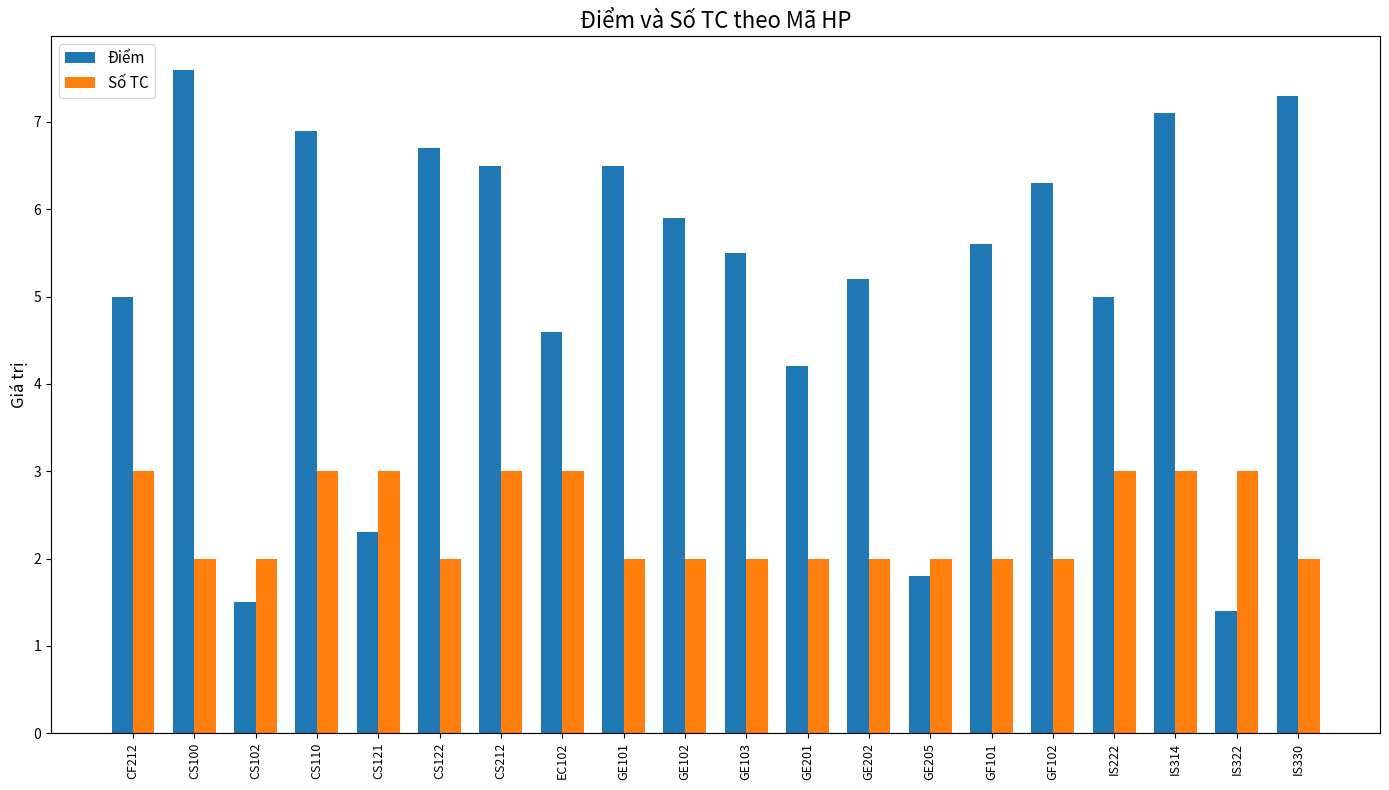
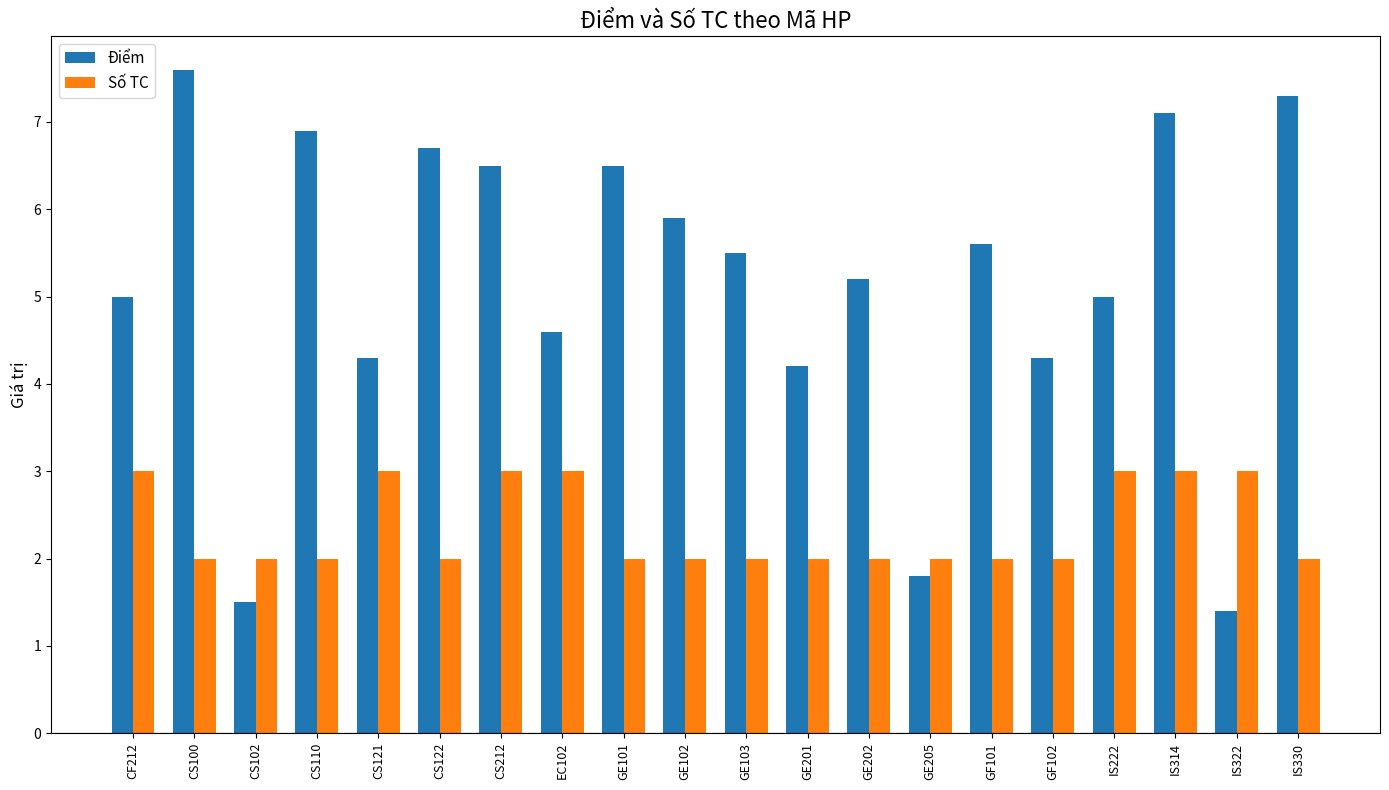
Số TC, CS110: 3 -> 2
Điểm, CS121: 2.3 -> 4.3
Điểm, GF102: 6.3 -> 4.3
